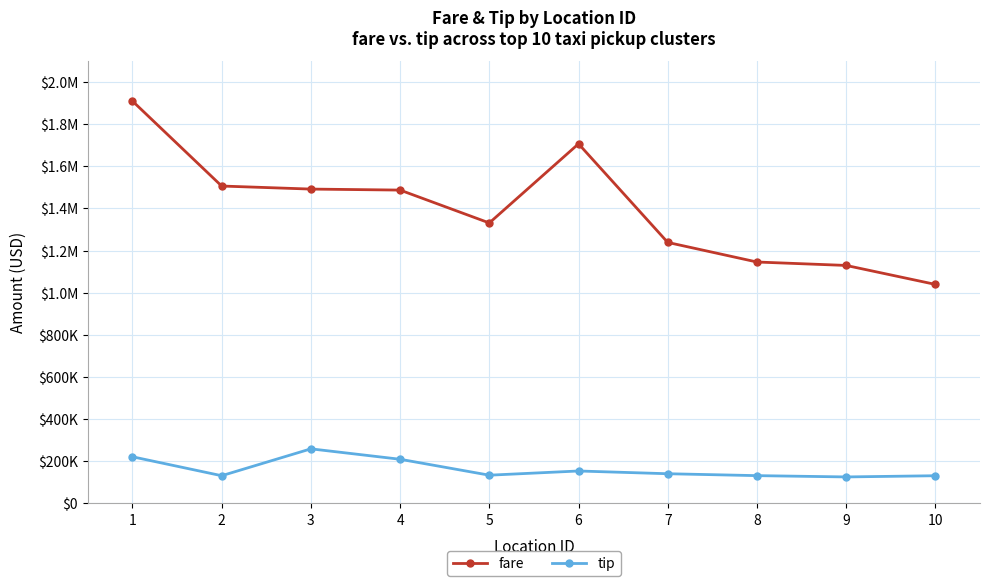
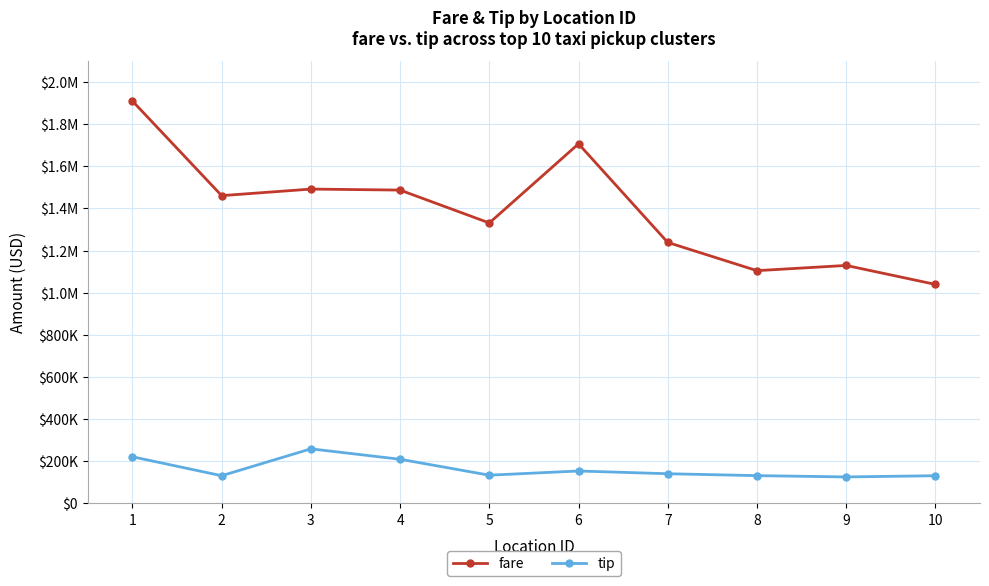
fare, 2: $1510000 -> $1460000
fare, 8: $1150000 -> $1100000
